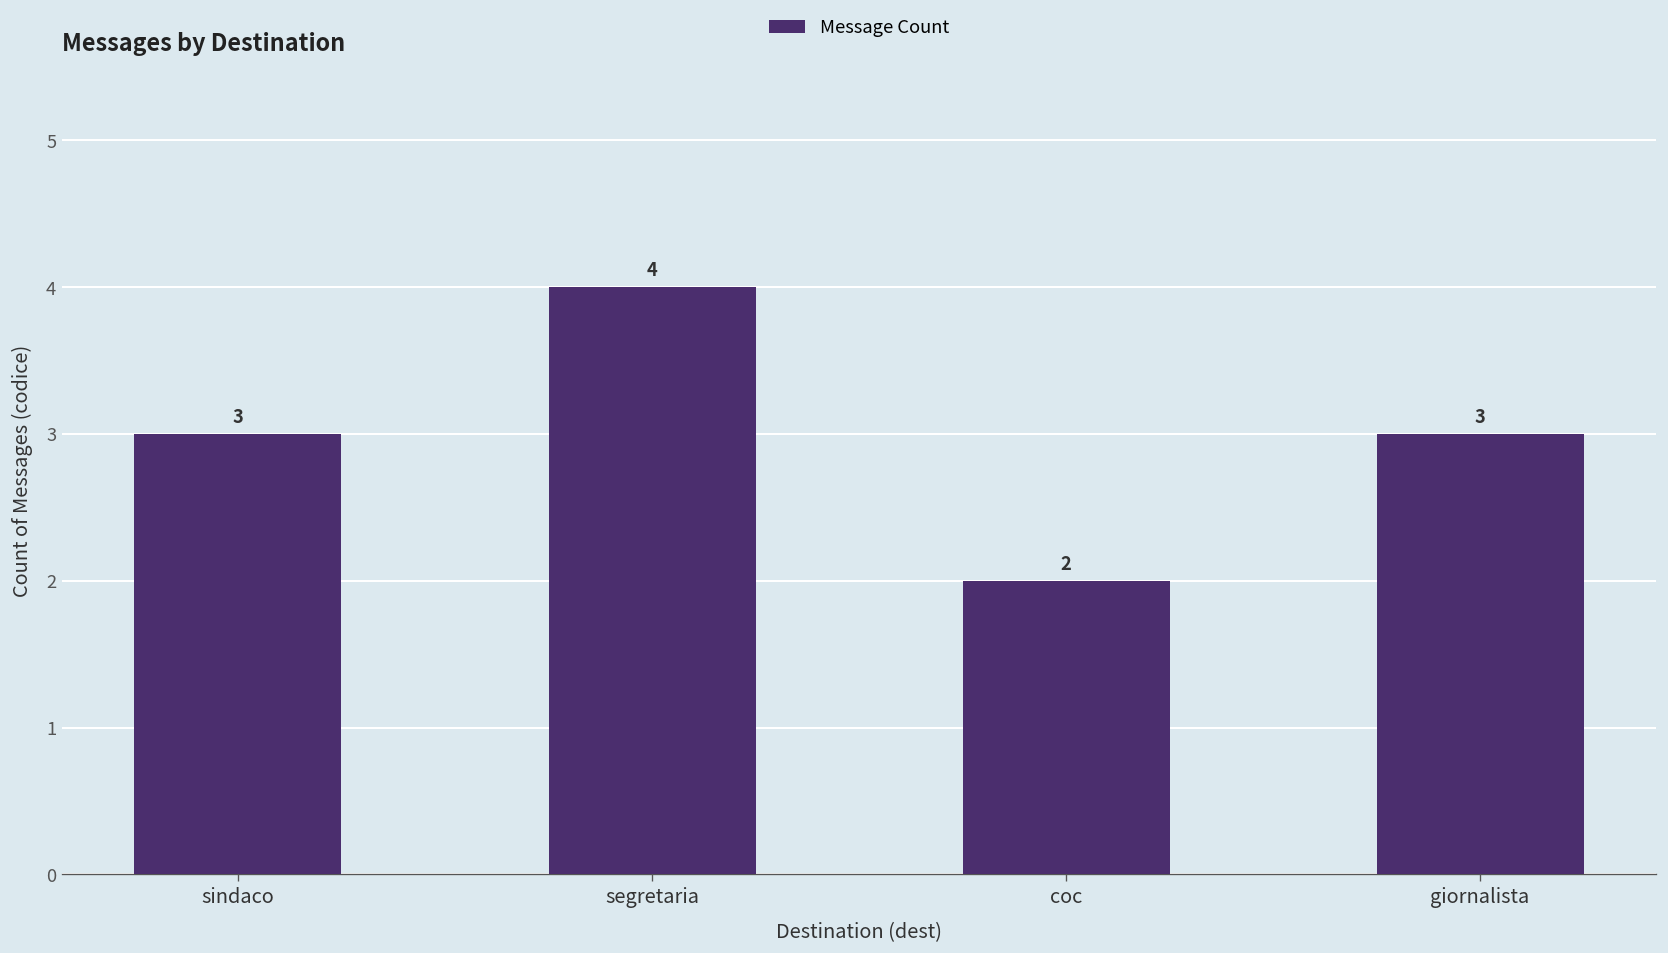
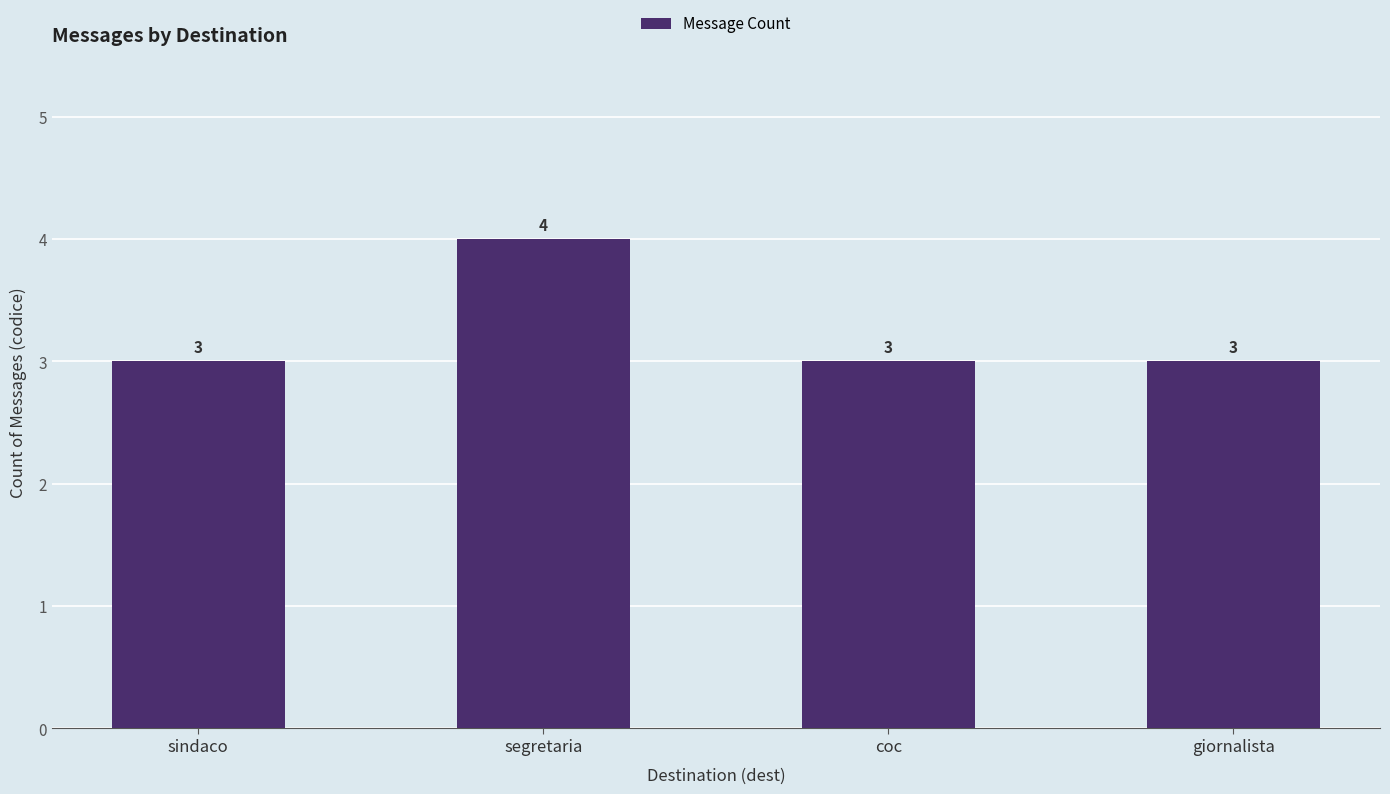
coc: 2 -> 3
